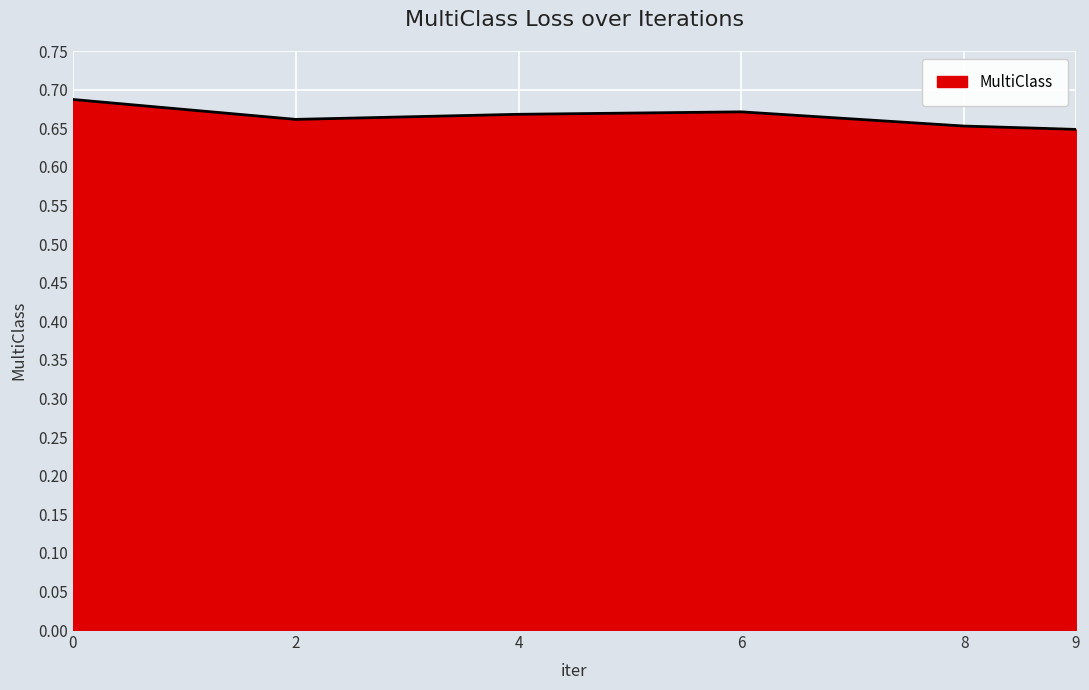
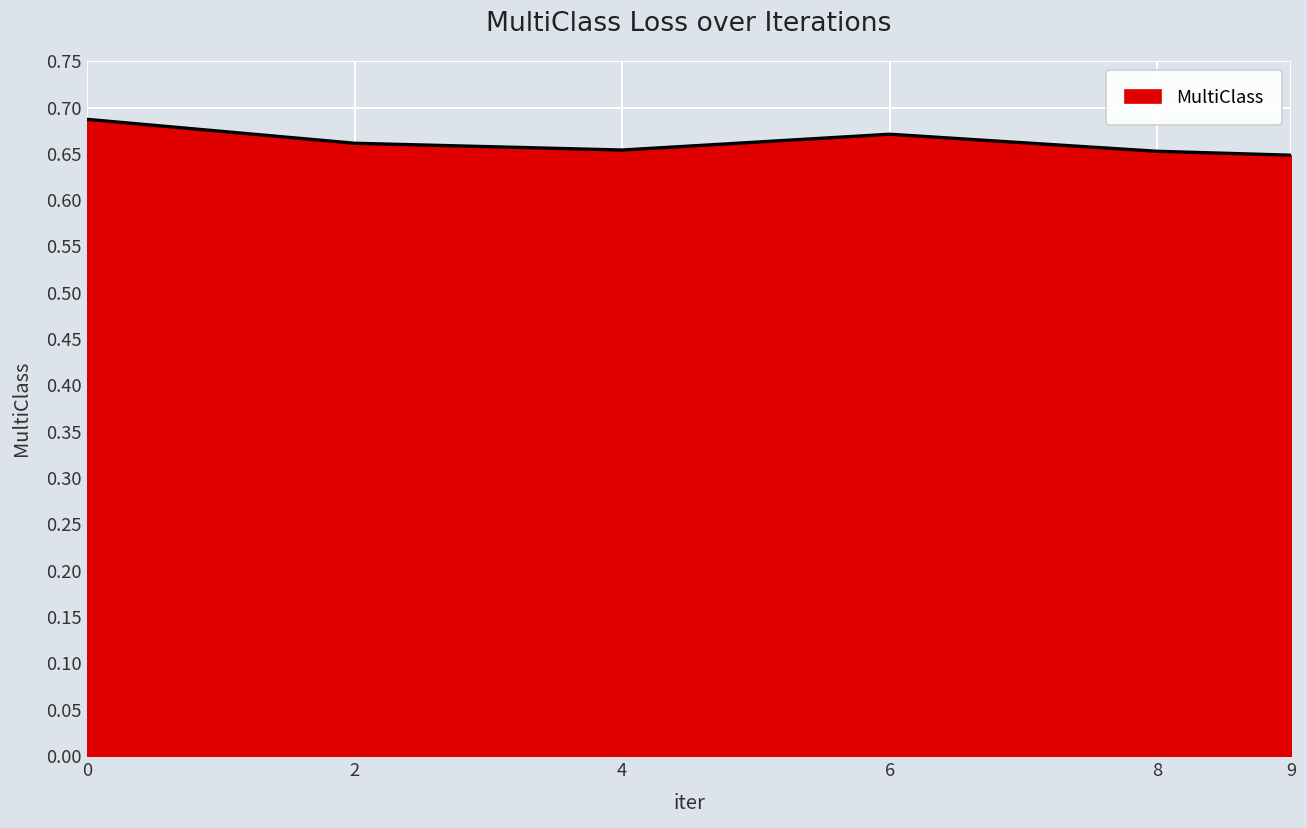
4: 0.67 -> 0.65
